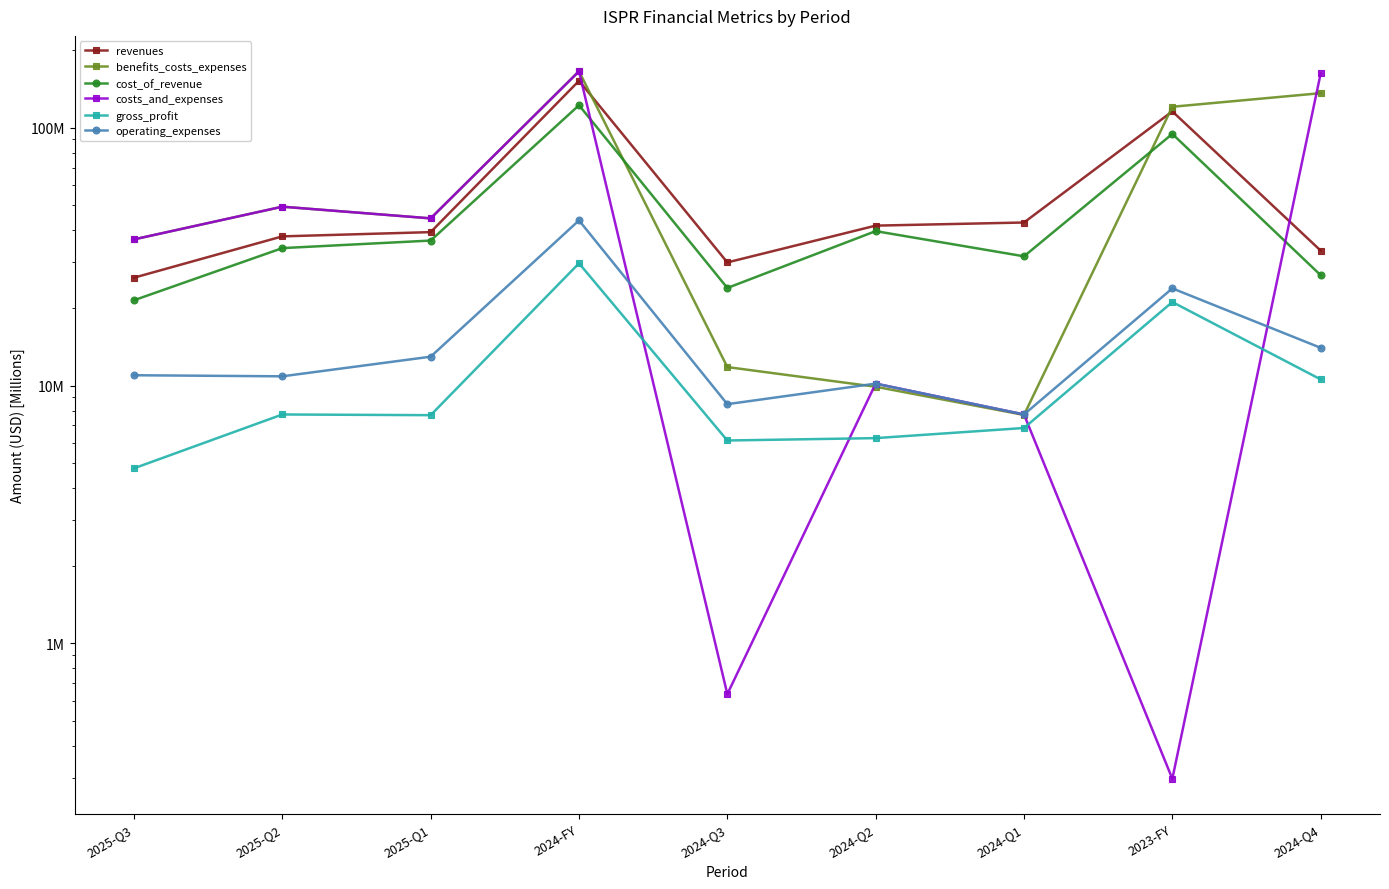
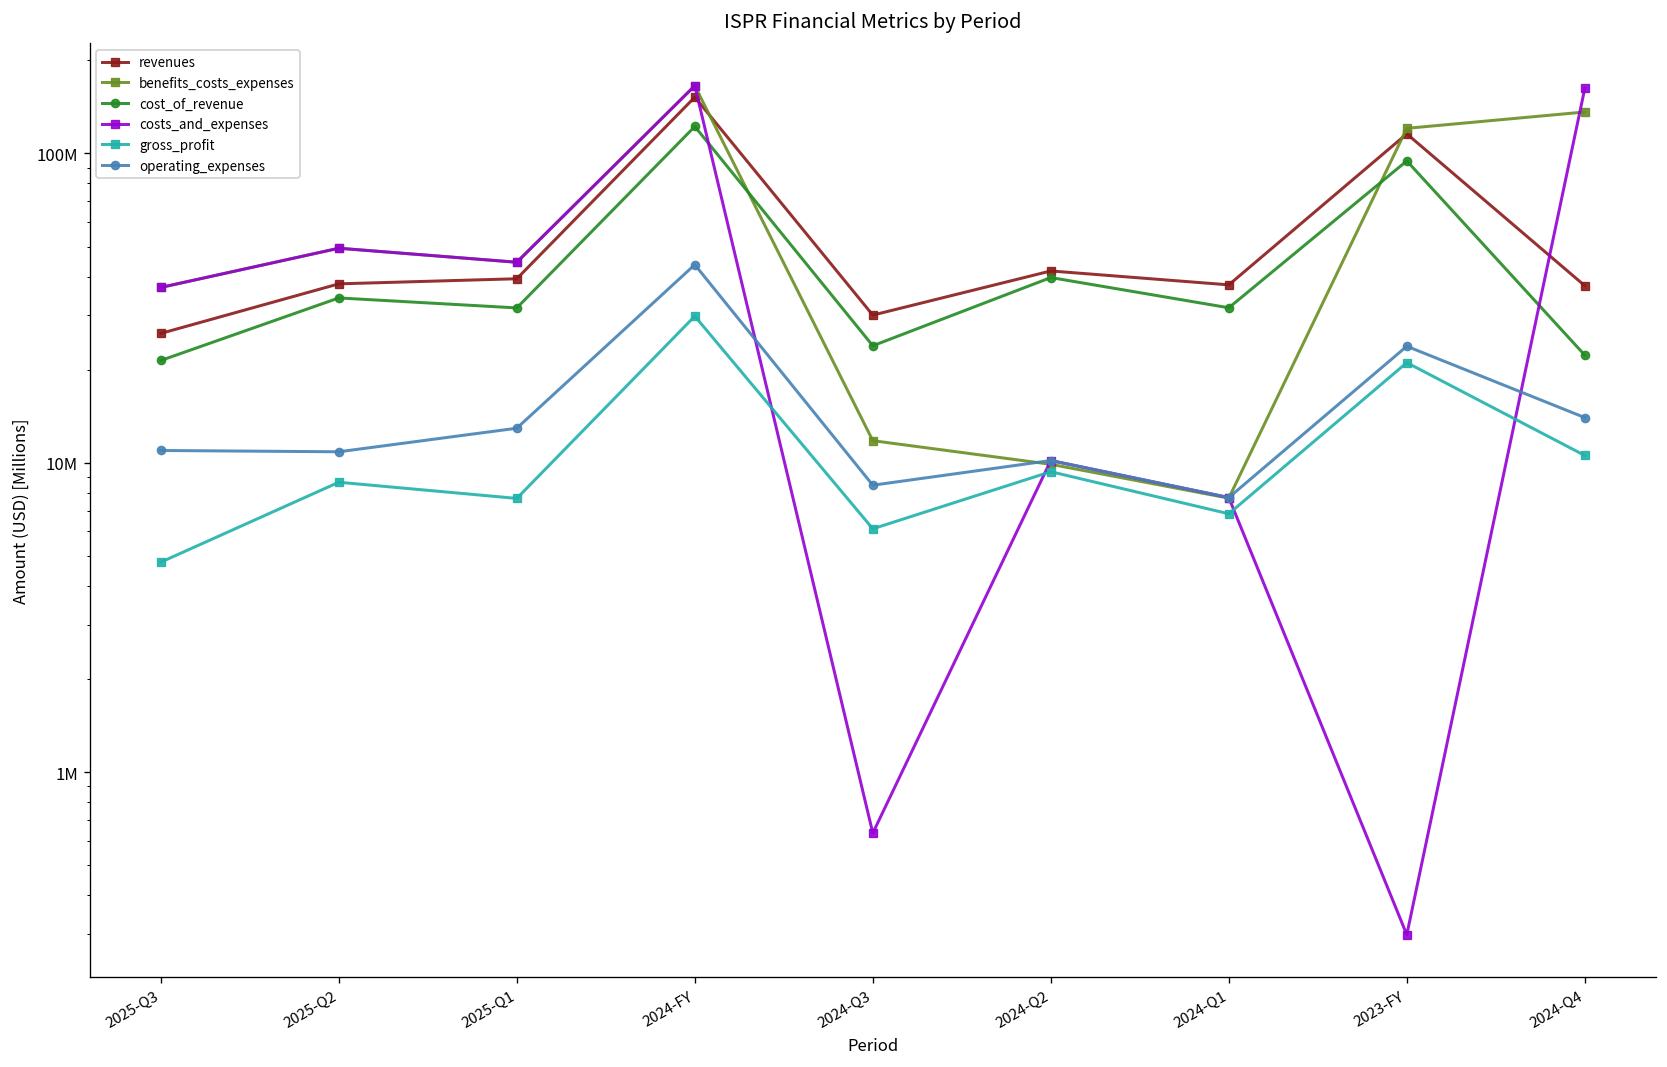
gross_profit, 2025-Q2: 7700000 -> 8700000
cost_of_revenue, 2025-Q1: 36000000 -> 32000000
gross_profit, 2024-Q2: 6300000 -> 9400000
revenues, 2024-Q1: 43000000 -> 38000000
revenues, 2024-Q4: 33000000 -> 37000000
cost_of_revenue, 2024-Q4: 27000000 -> 22000000
